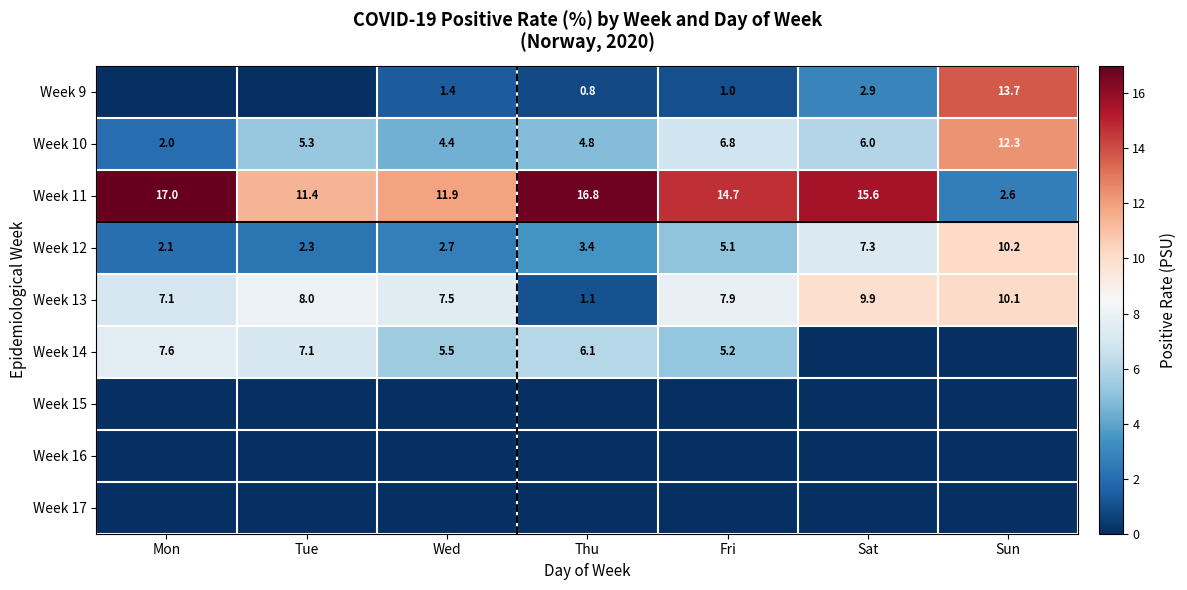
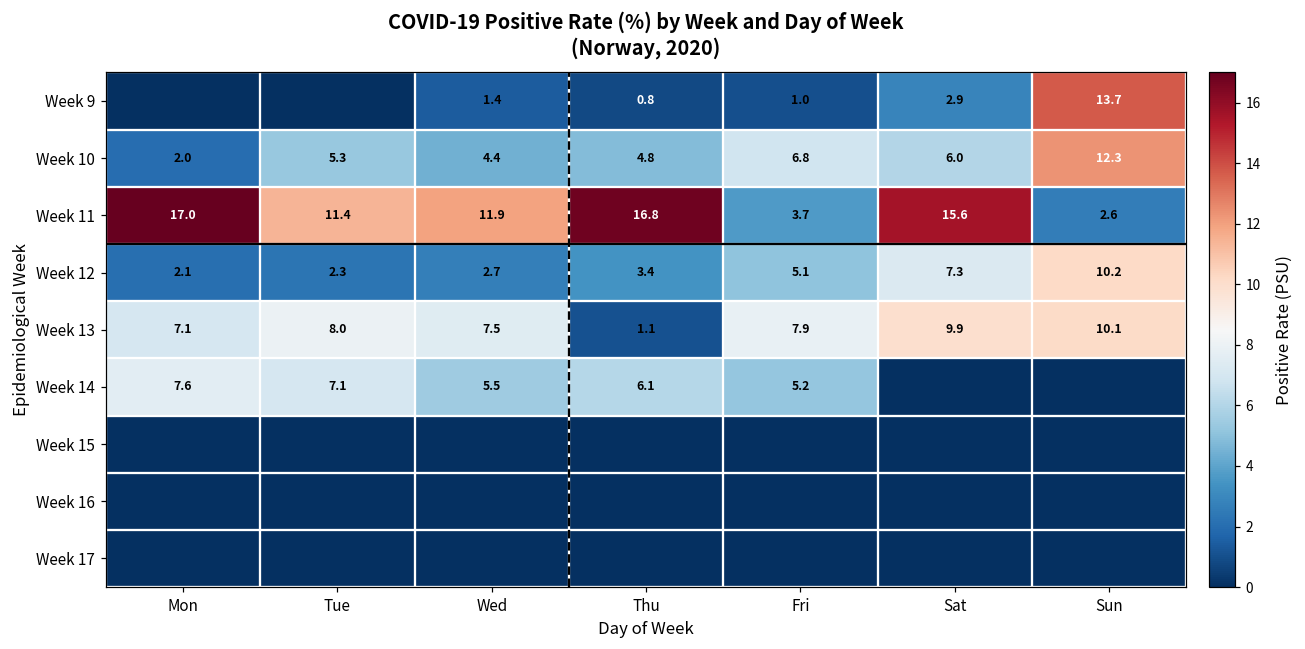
Week 11, Fri: 14.7 -> 3.7
